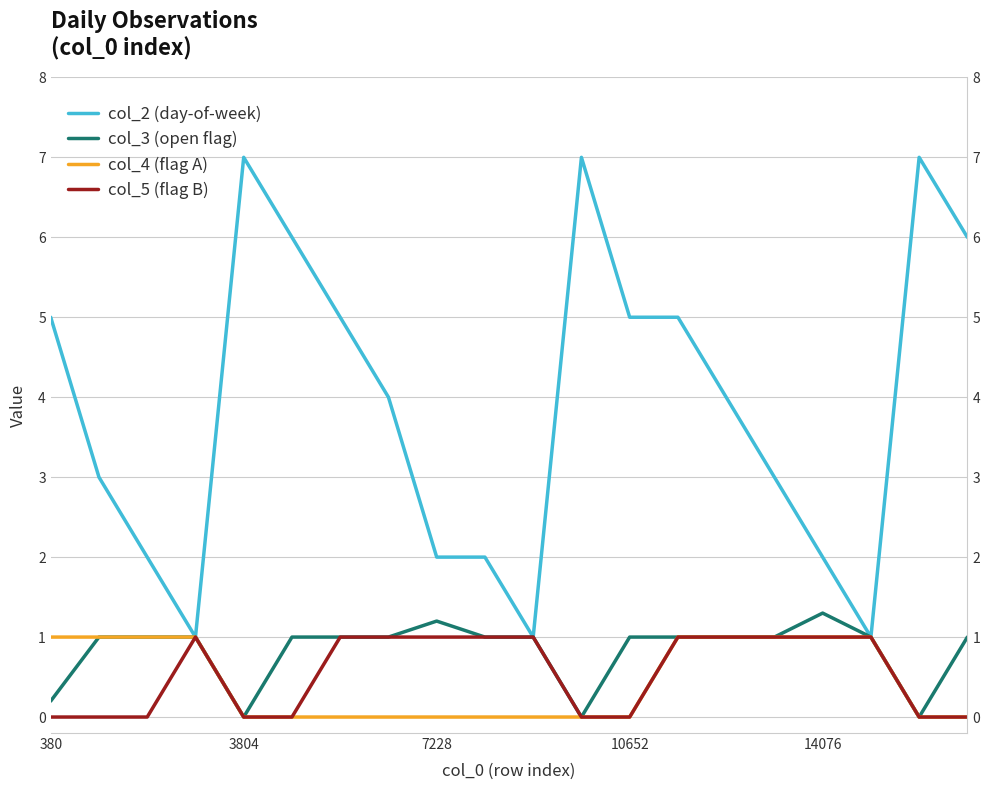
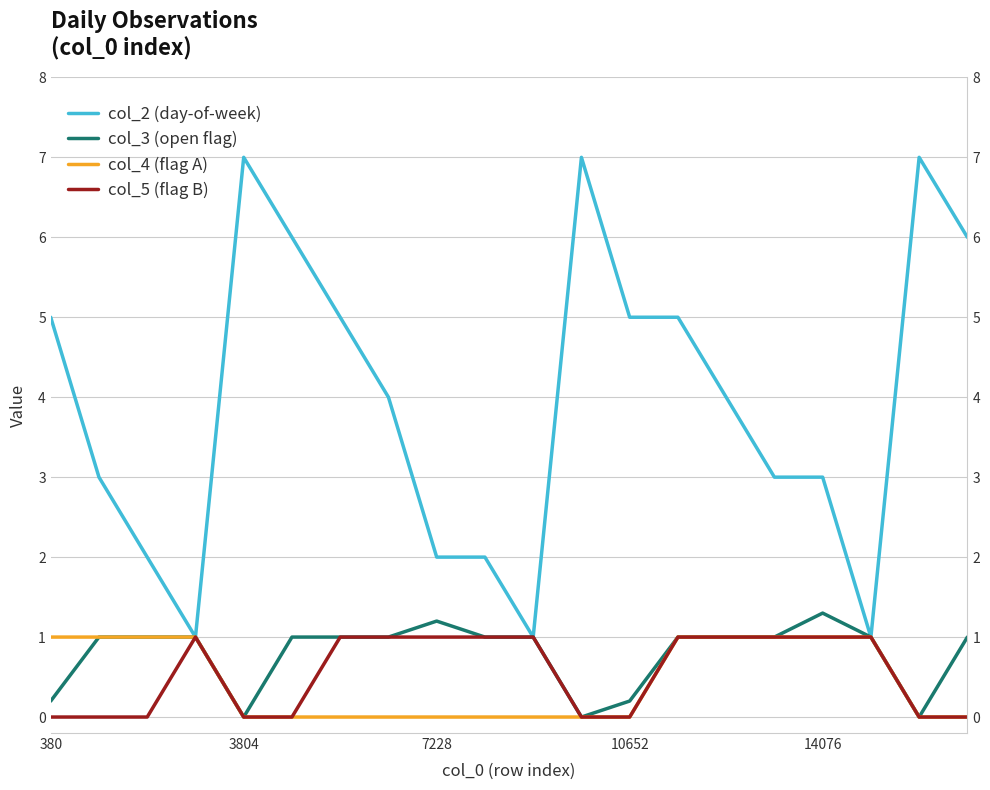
col_3 (open flag), 10652: 1.0 -> 0.2
col_2 (day-of-week), 14076: 2 -> 3
